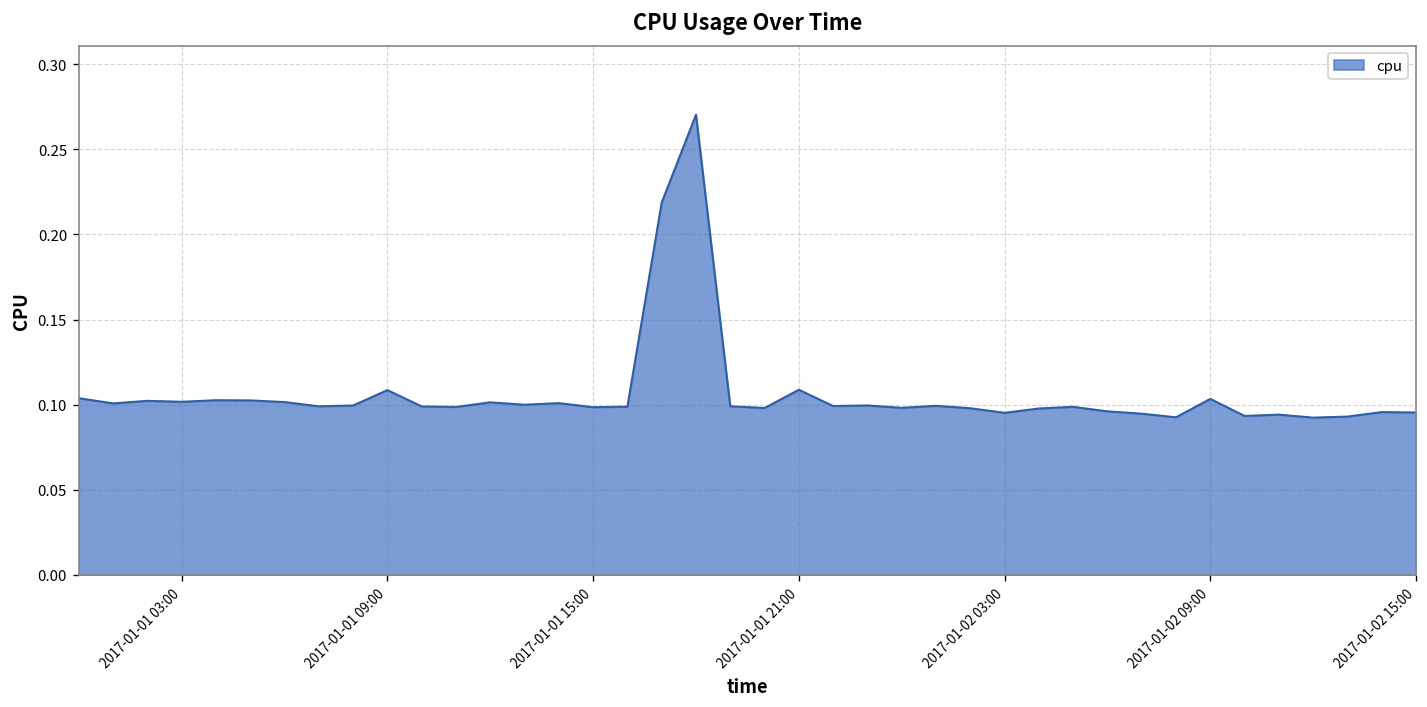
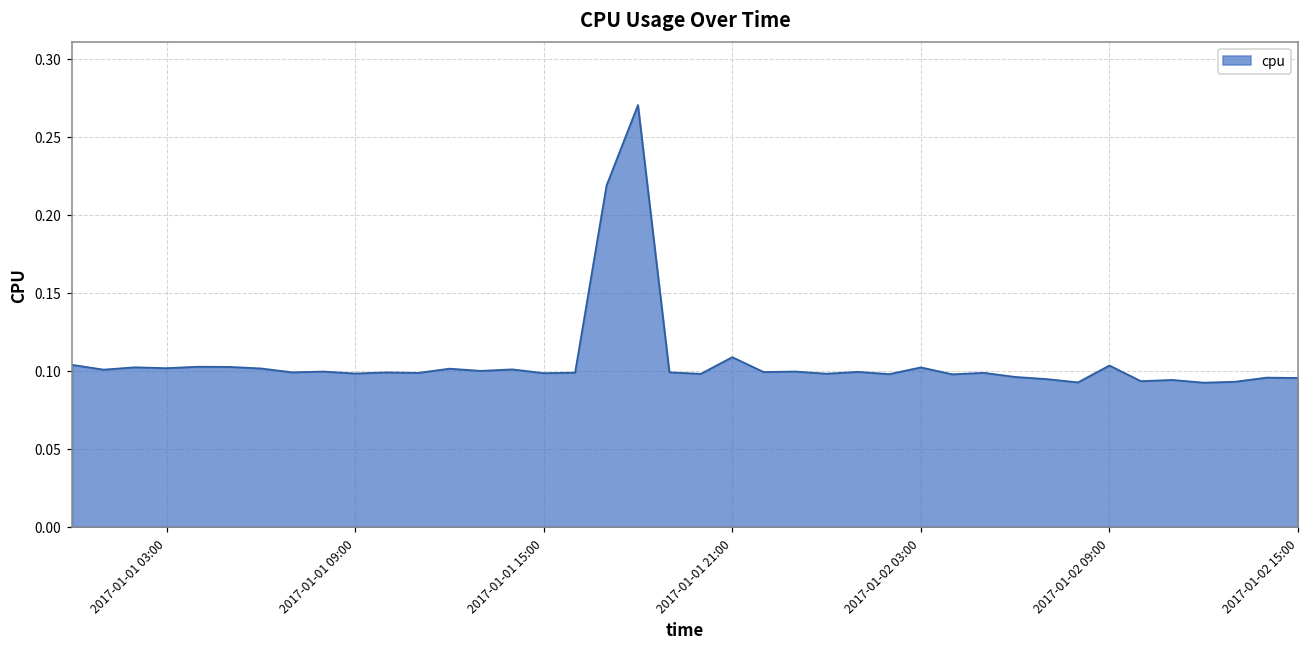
2017-01-01 09:00: 0.109 -> 0.098
2017-01-02 03:00: 0.095 -> 0.102
